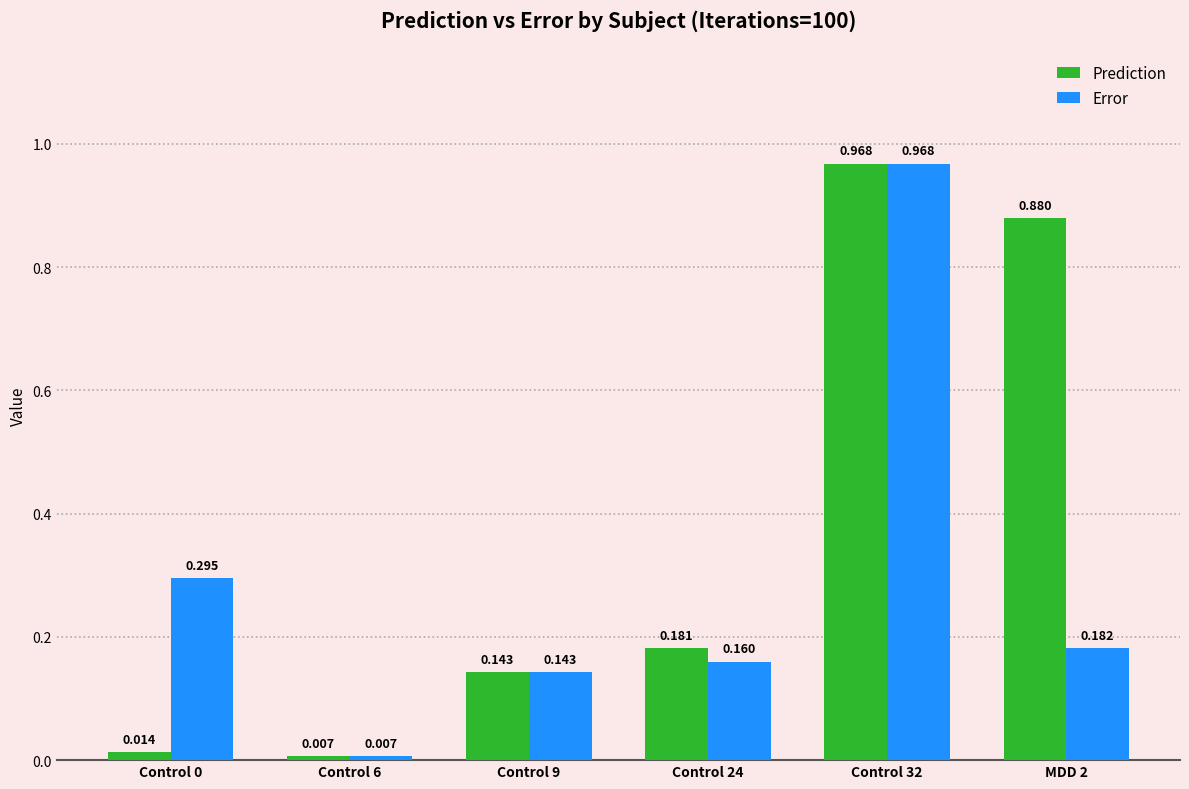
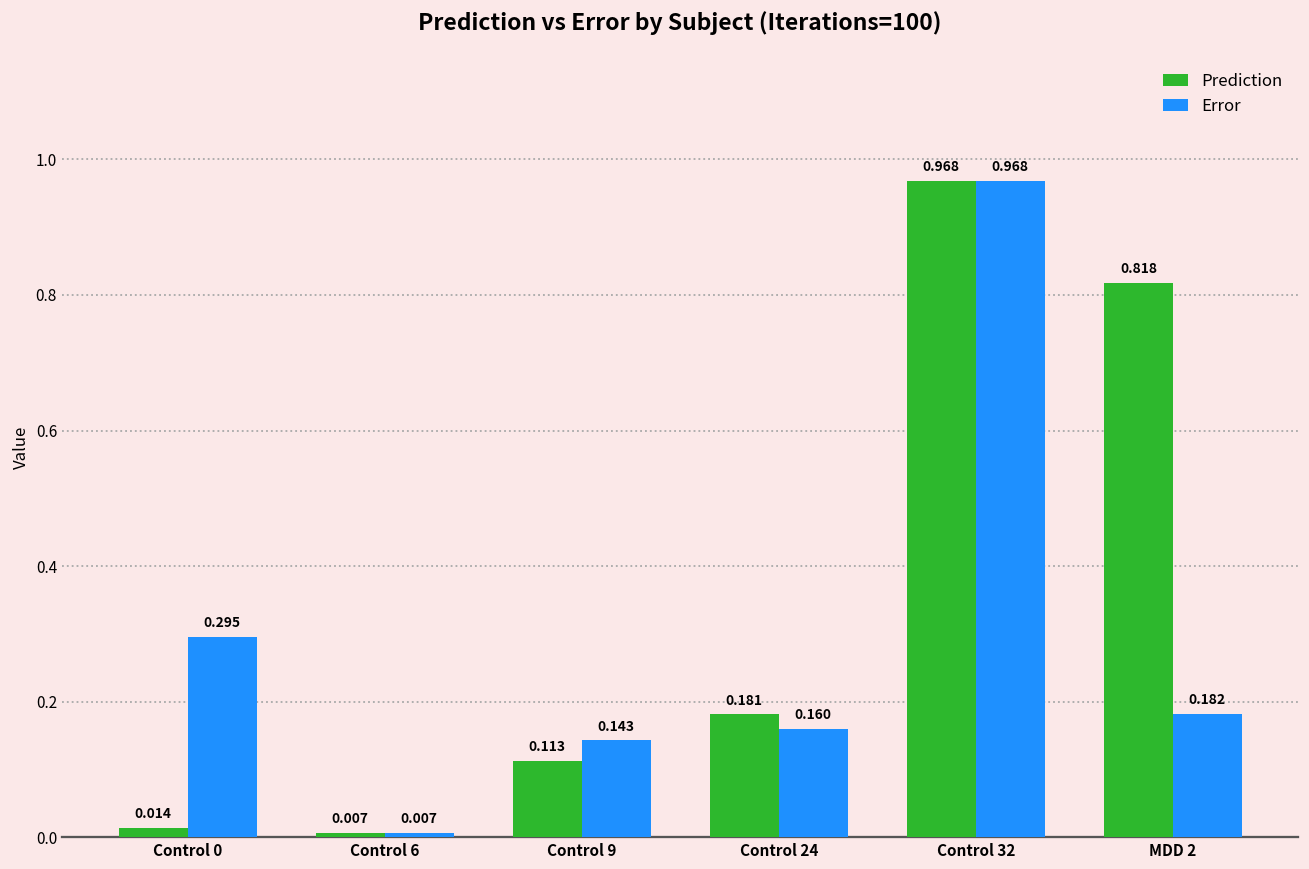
Prediction, Control 9: 0.143 -> 0.113
Prediction, MDD 2: 0.880 -> 0.818
